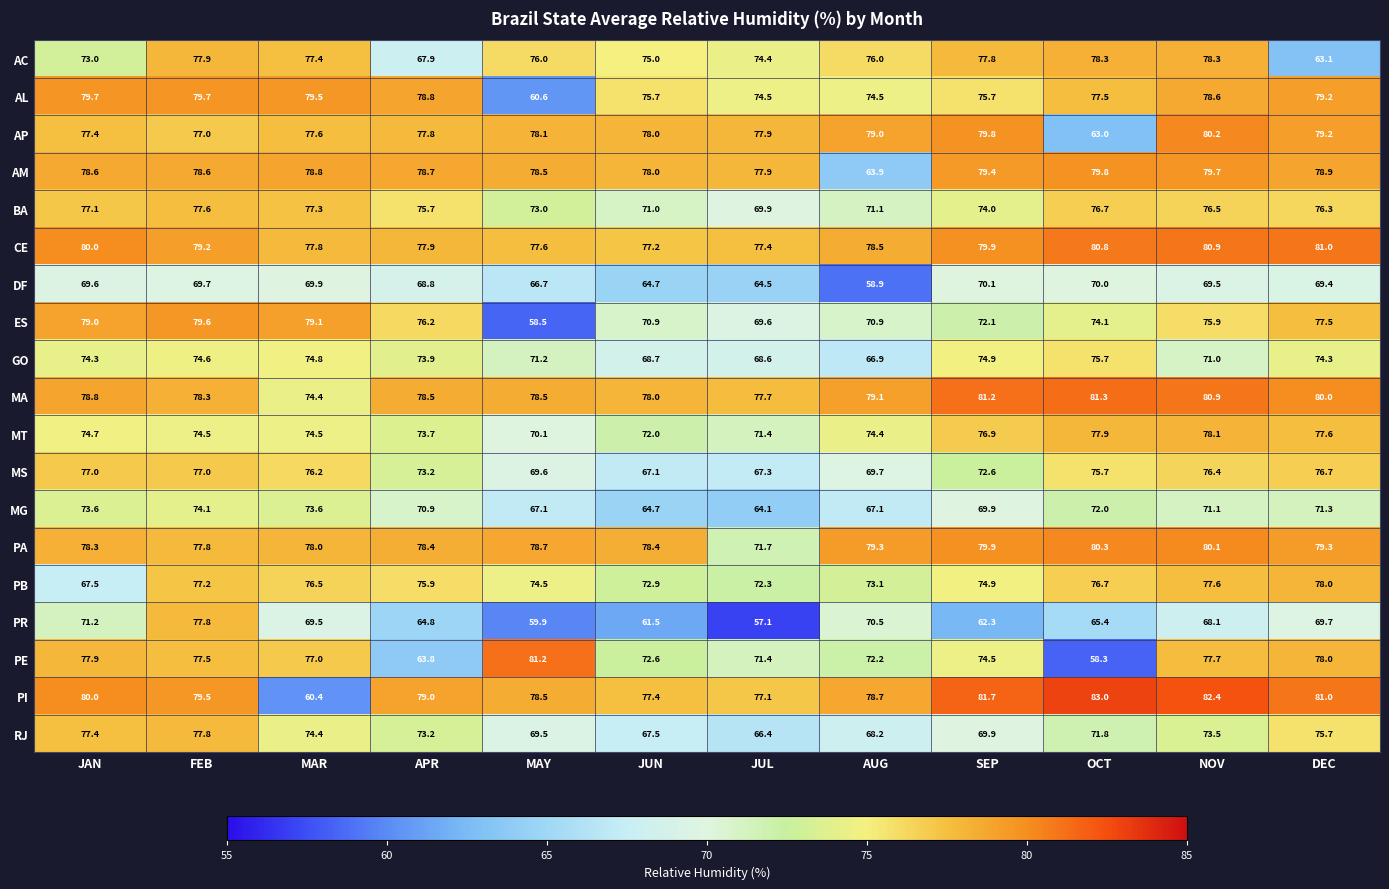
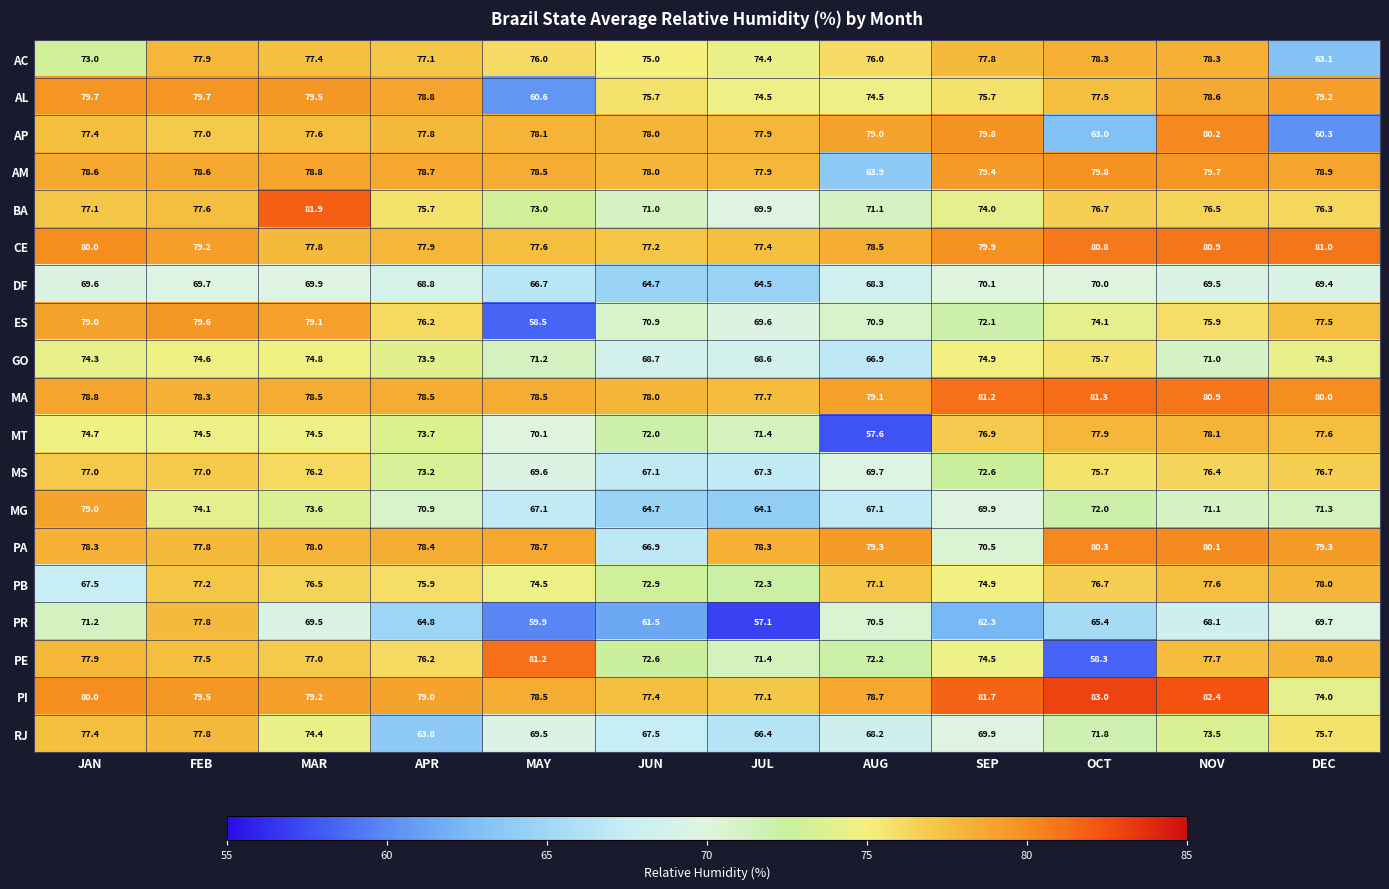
AC, APR: 67.9 -> 77.1
AP, DEC: 79.2 -> 60.3
BA, MAR: 77.3 -> 81.9
DF, AUG: 58.9 -> 68.3
MA, MAR: 74.4 -> 78.5
MT, AUG: 74.4 -> 57.6
MG, JAN: 73.6 -> 79.0
PA, JUN: 78.4 -> 66.9
PA, JUL: 71.7 -> 78.3
PA, SEP: 79.9 -> 70.5
PB, AUG: 73.1 -> 77.1
PE, APR: 63.8 -> 76.2
PI, MAR: 60.4 -> 79.2
PI, DEC: 81.0 -> 74.0
RJ, APR: 73.2 -> 63.8
